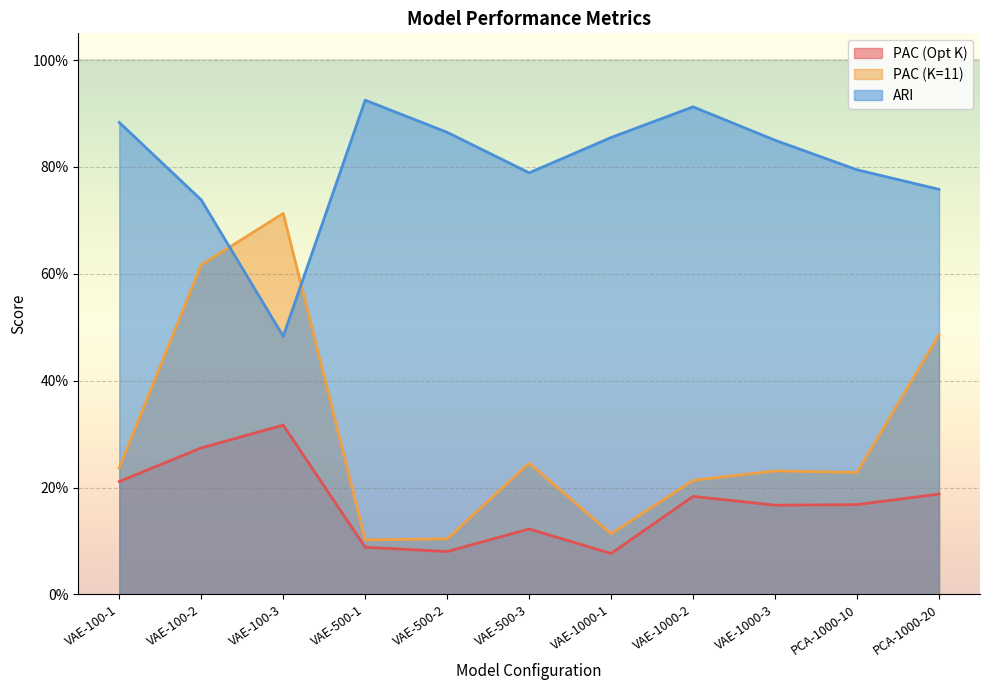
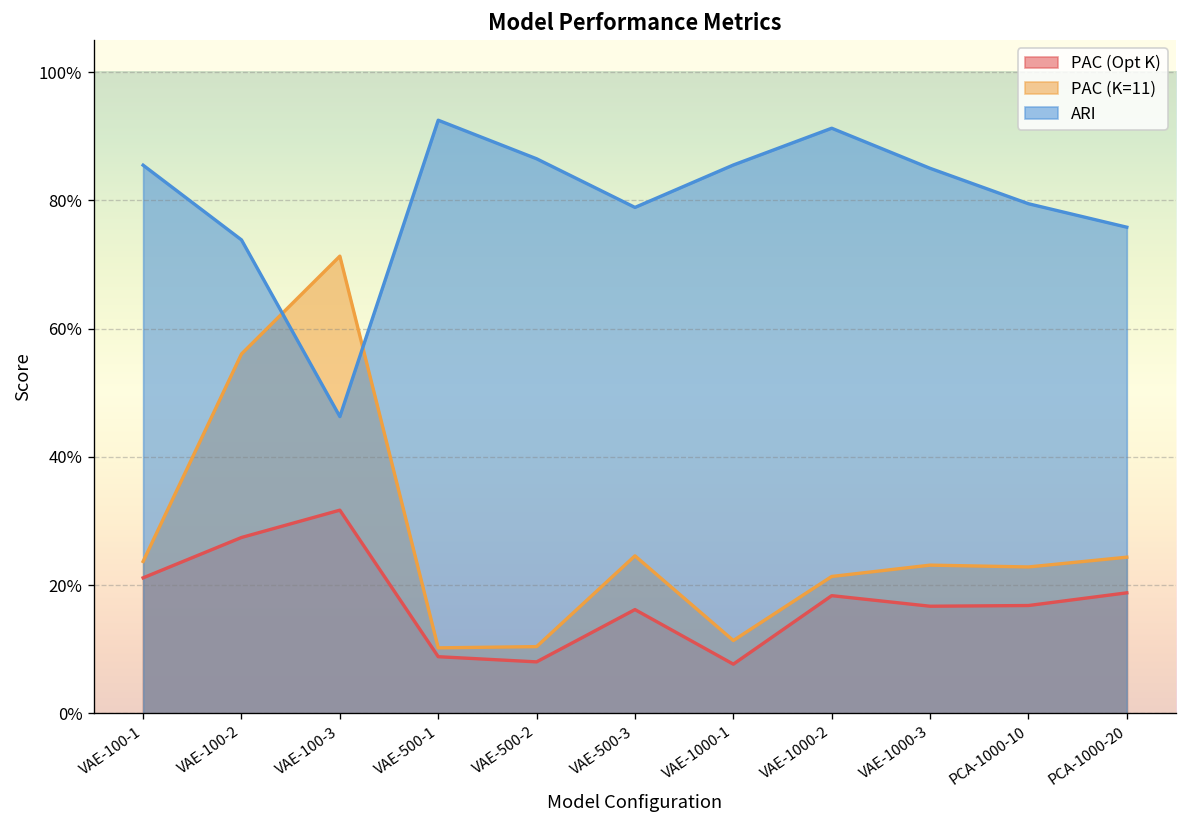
ARI, VAE-100-1: 88% -> 85%
PAC (K=11), VAE-100-2: 62% -> 56%
ARI, VAE-100-3: 48% -> 46%
PAC (Opt K), VAE-500-3: 12% -> 16%
PAC (K=11), PCA-1000-20: 49% -> 24%
